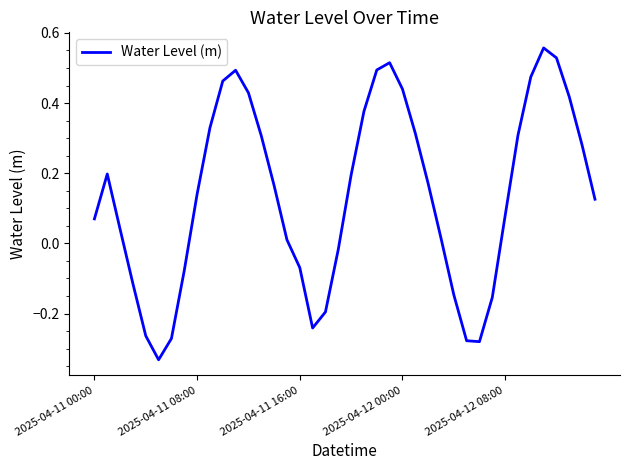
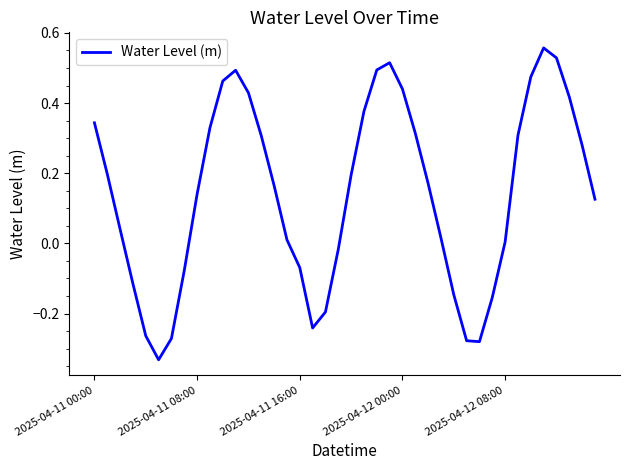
2025-04-11 00:00: 0.07 -> 0.34
2025-04-12 08:00: 0.08 -> 0.00
